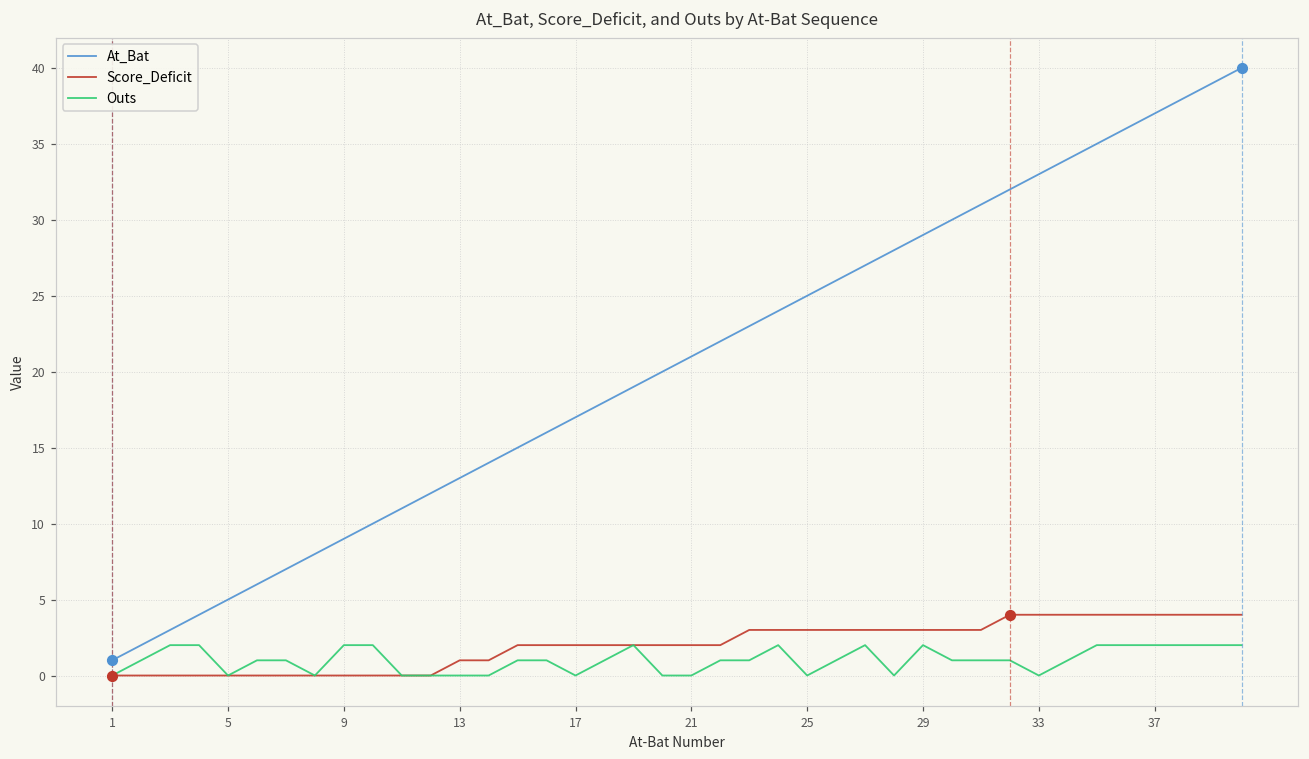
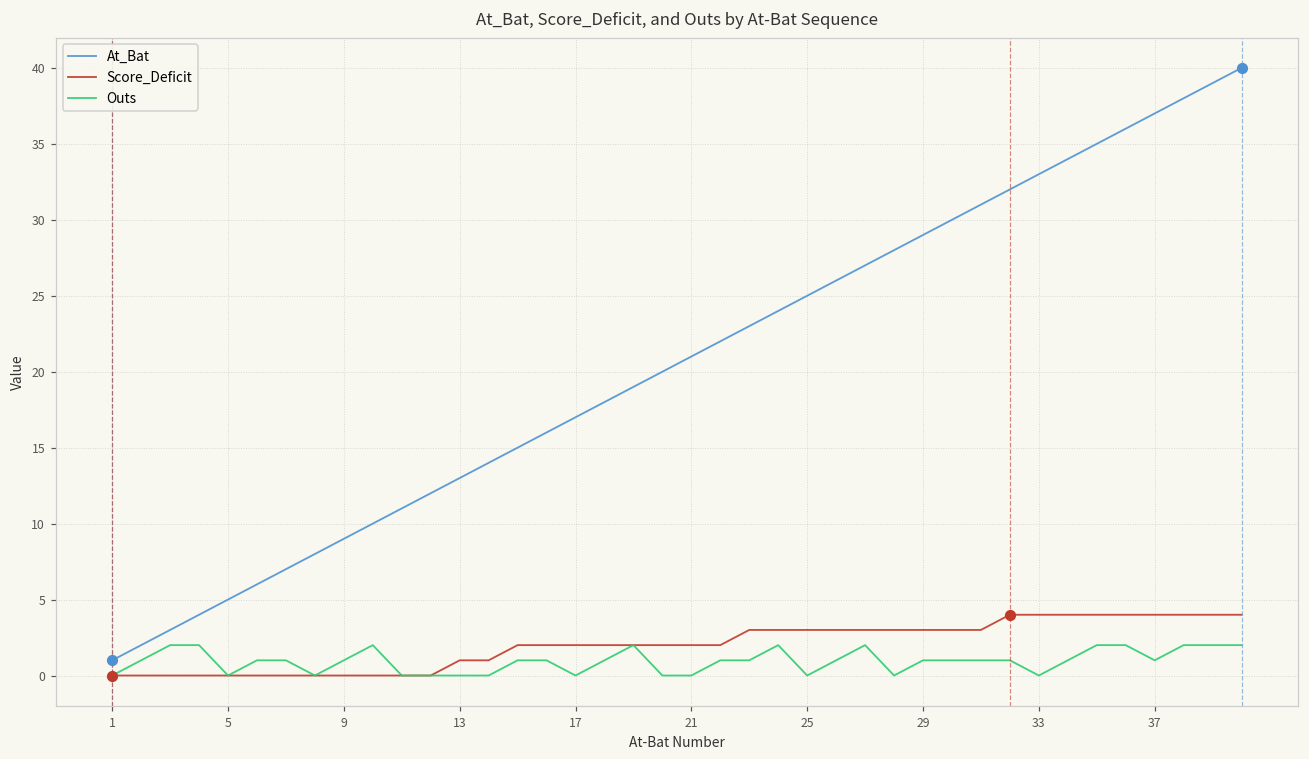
Outs, 9: 2 -> 1
Outs, 29: 2 -> 1
Outs, 37: 2 -> 1
